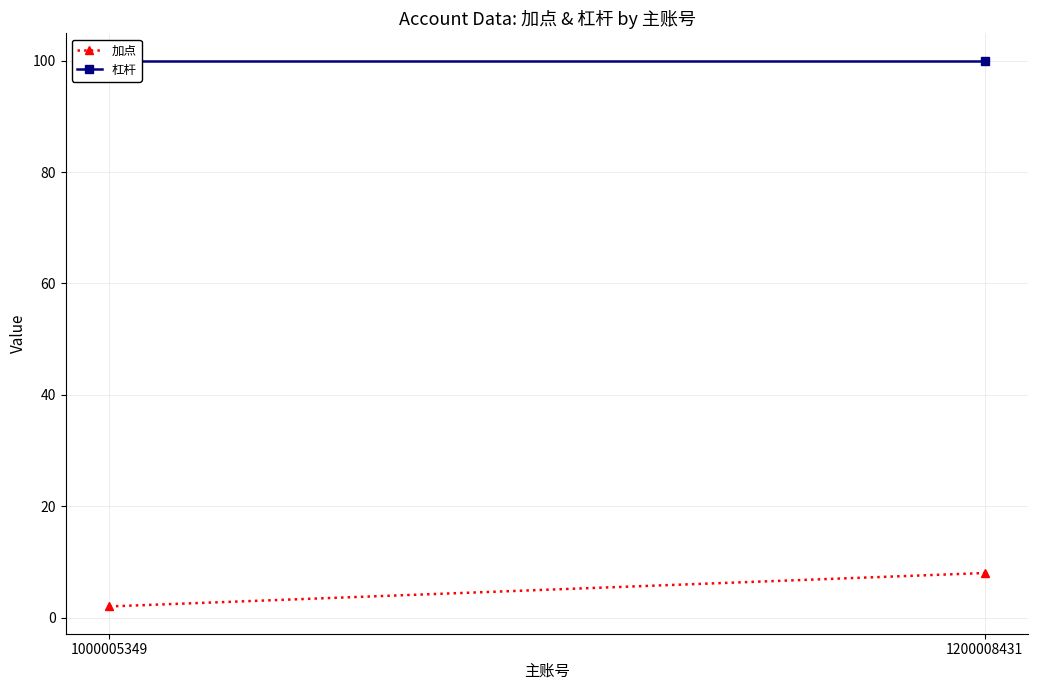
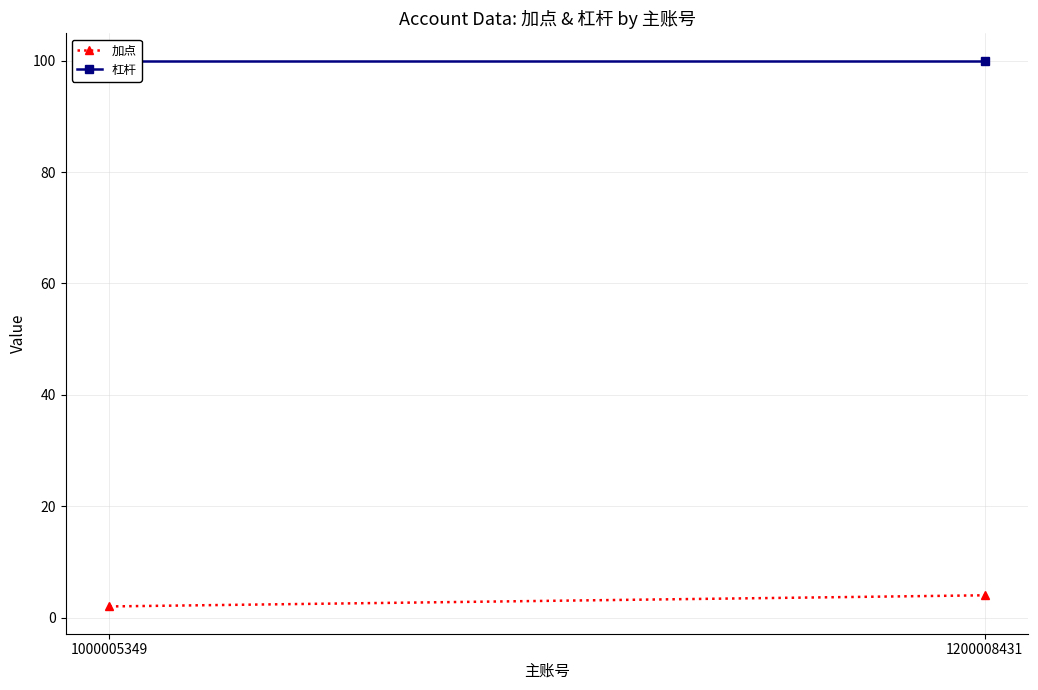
加点, 1200008431: 8 -> 4
